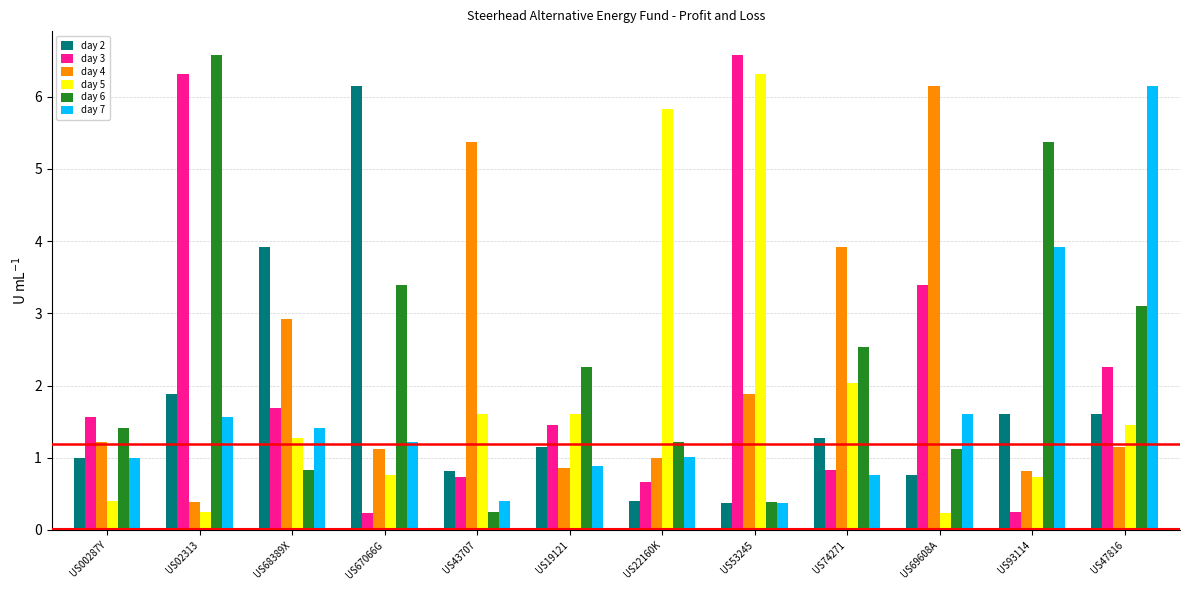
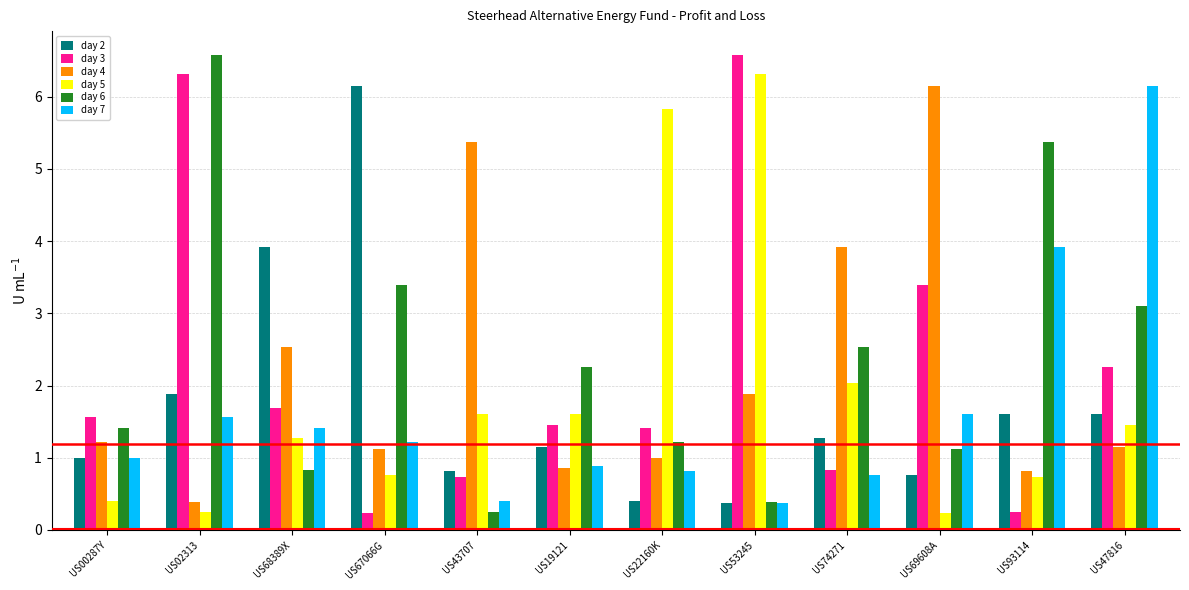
day 4, US68389X: 2.9 -> 2.5
day 3, US22160K: 0.7 -> 1.4
day 7, US22160K: 1.0 -> 0.8
